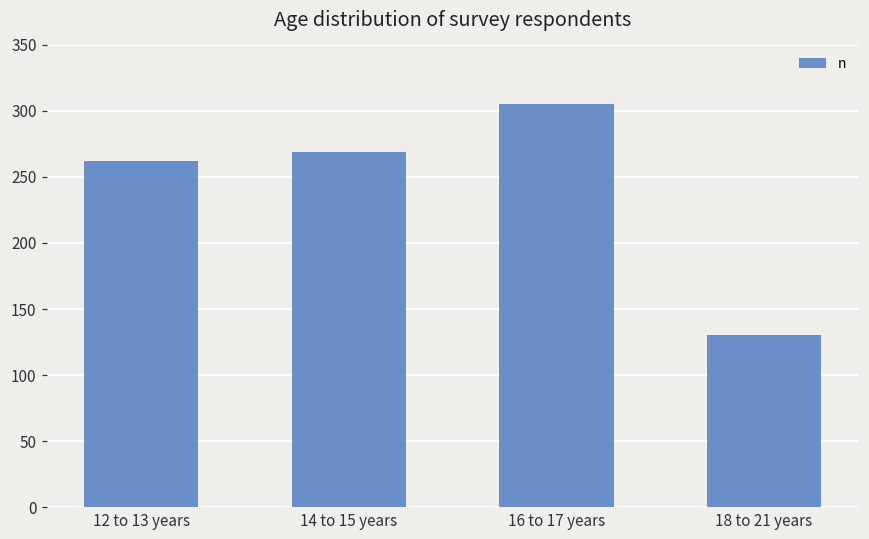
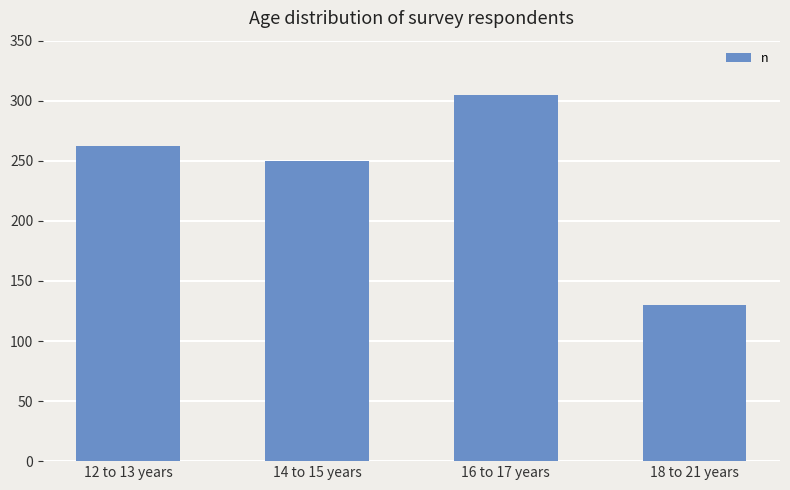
14 to 15 years: 269 -> 250
